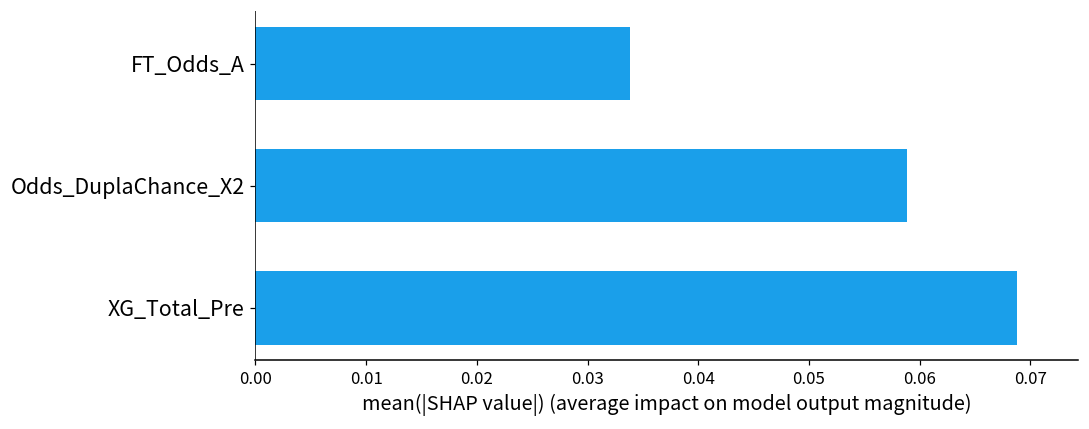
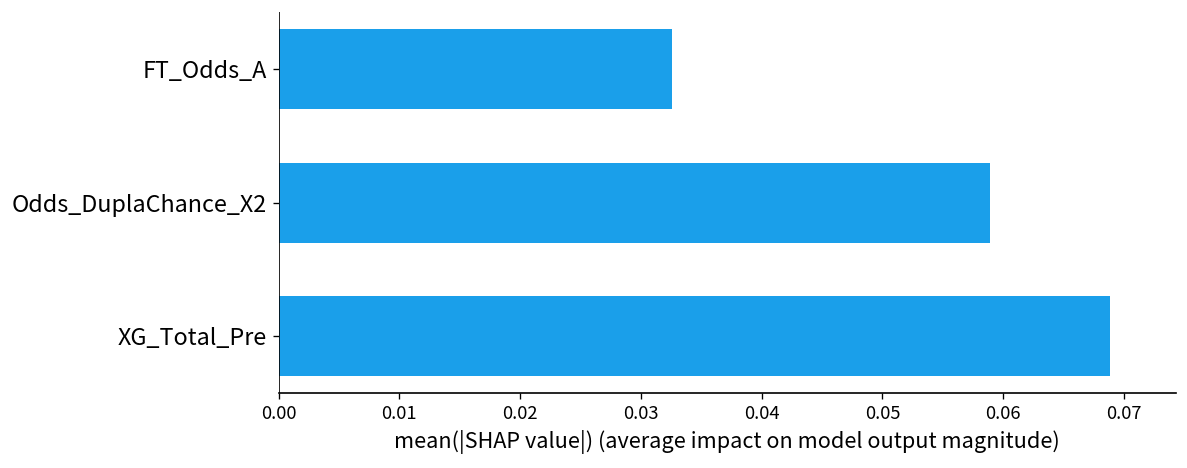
FT_Odds_A: 0.0338 -> 0.0326
